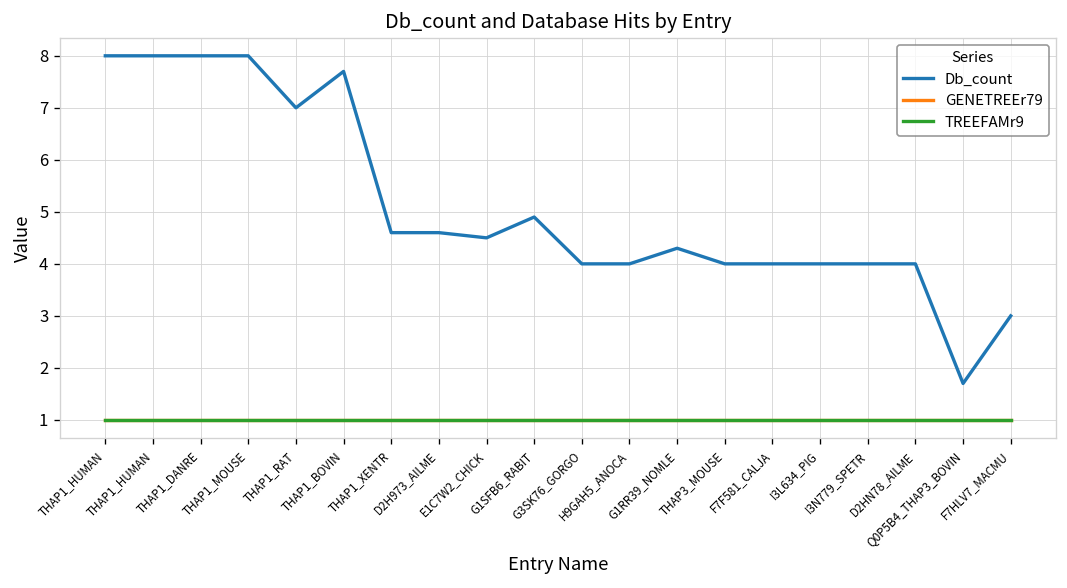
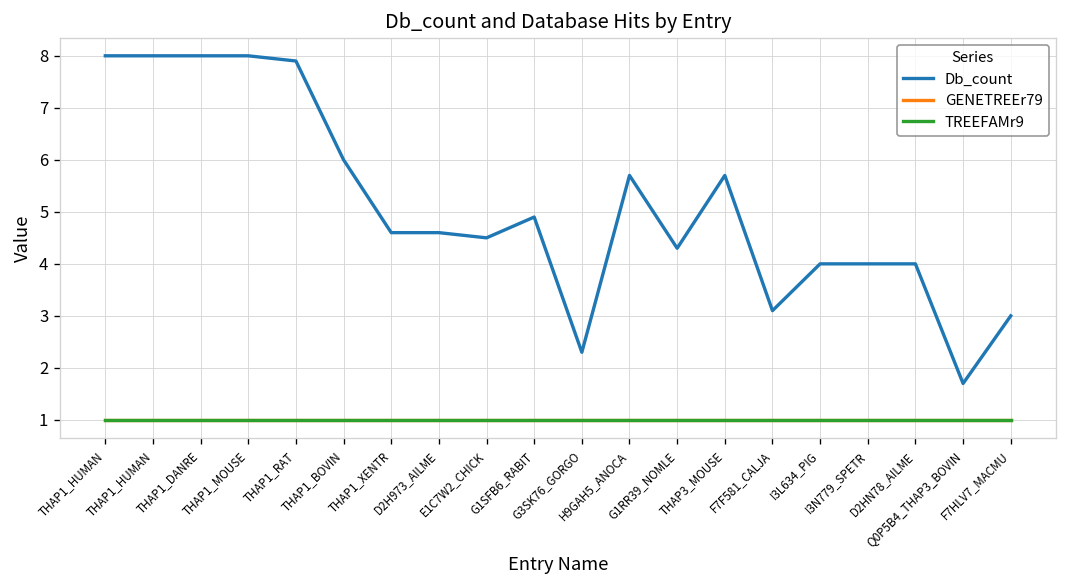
Db_count, THAP1_RAT: 7.0 -> 7.9
Db_count, THAP1_BOVIN: 7.7 -> 6.0
Db_count, G3SK76_GORGO: 4.0 -> 2.3
Db_count, H9GAH5_ANOCA: 4.0 -> 5.7
Db_count, THAP3_MOUSE: 4.0 -> 5.7
Db_count, F7F581_CALJA: 4.0 -> 3.1
